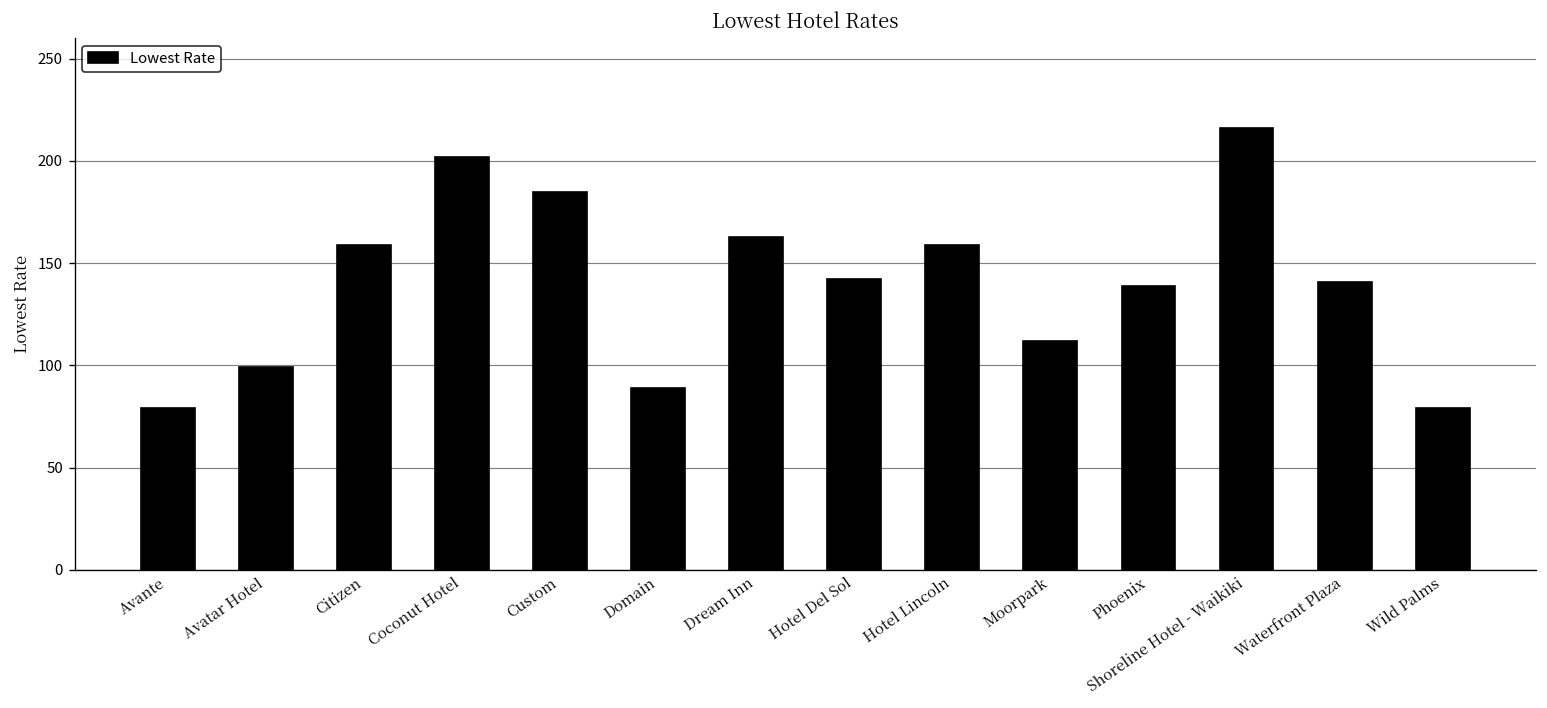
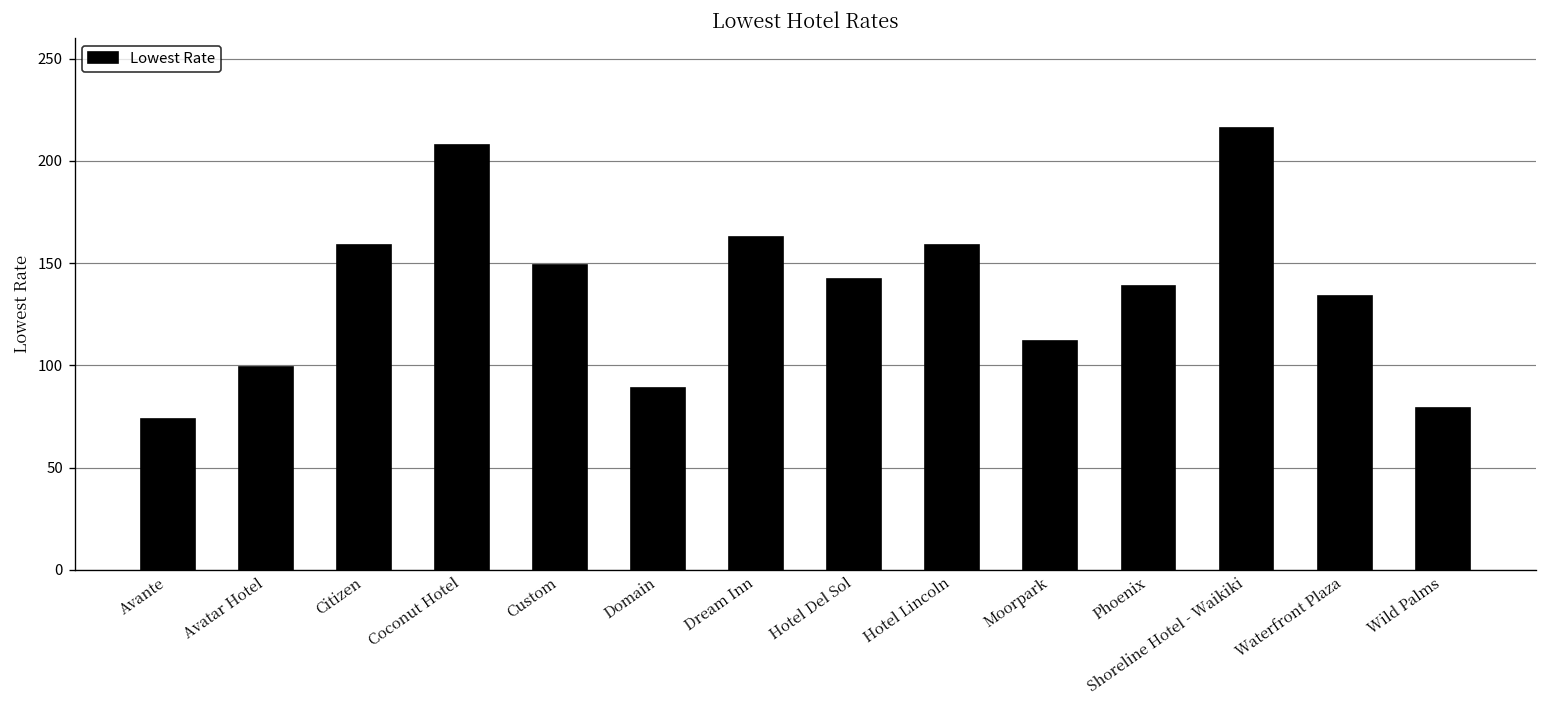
Avante: 79 -> 74
Coconut Hotel: 202 -> 208
Custom: 185 -> 149
Waterfront Plaza: 141 -> 134
